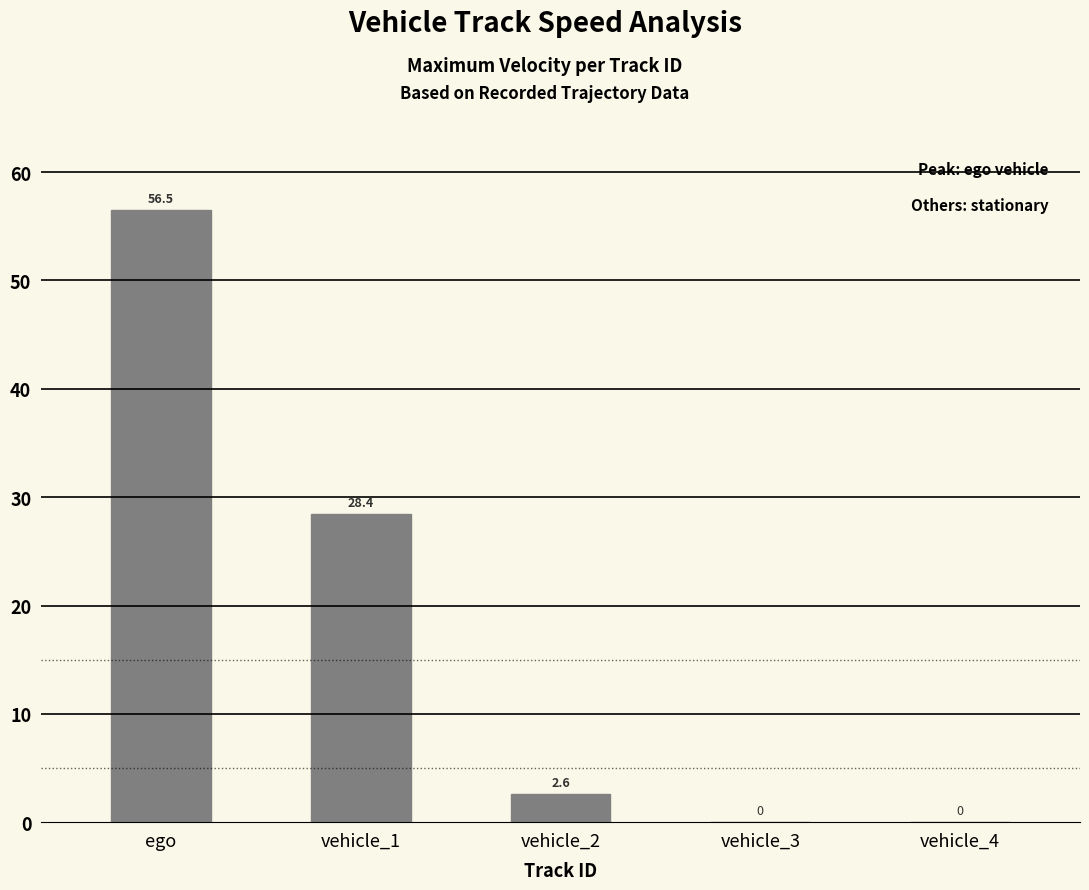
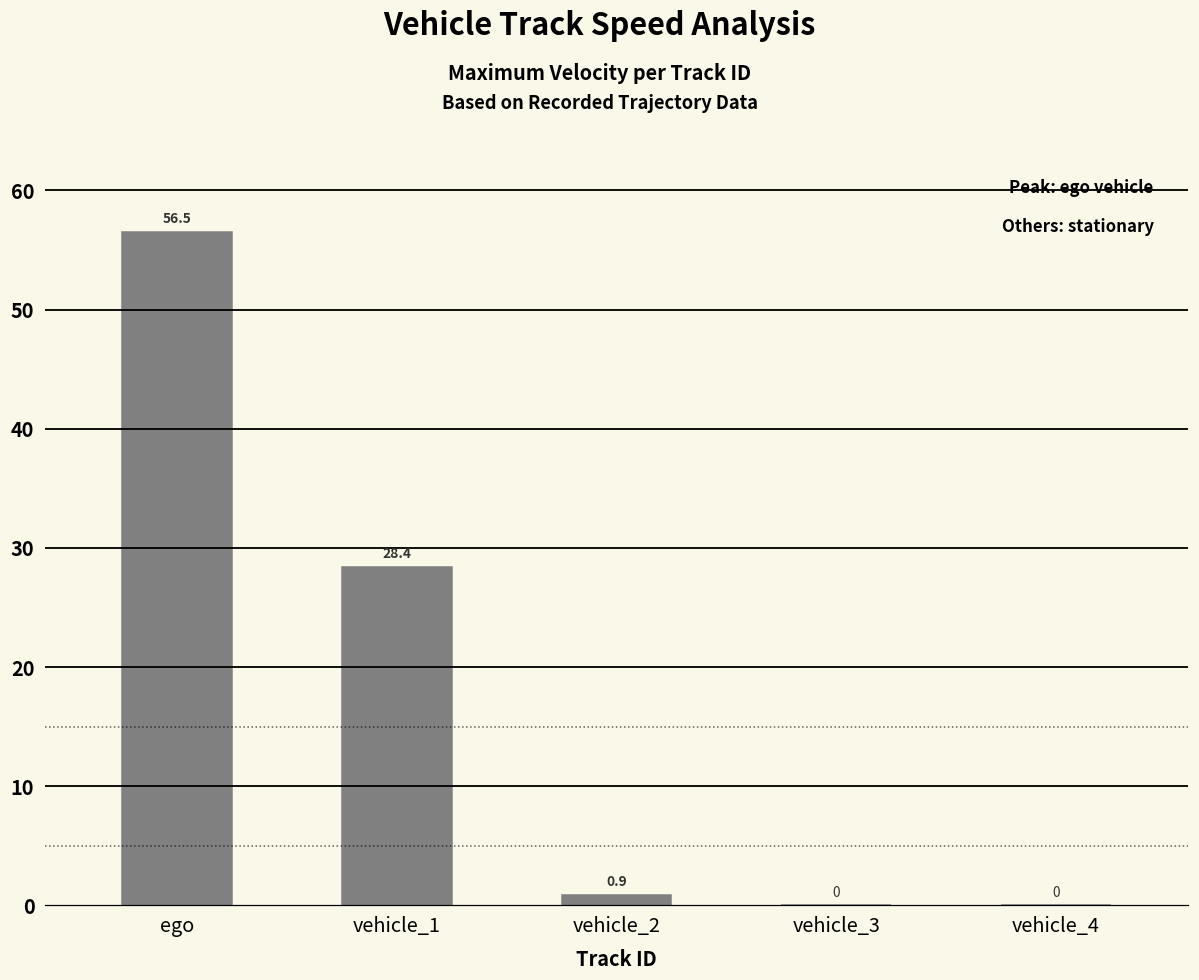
vehicle_2: 2.6 -> 0.9
